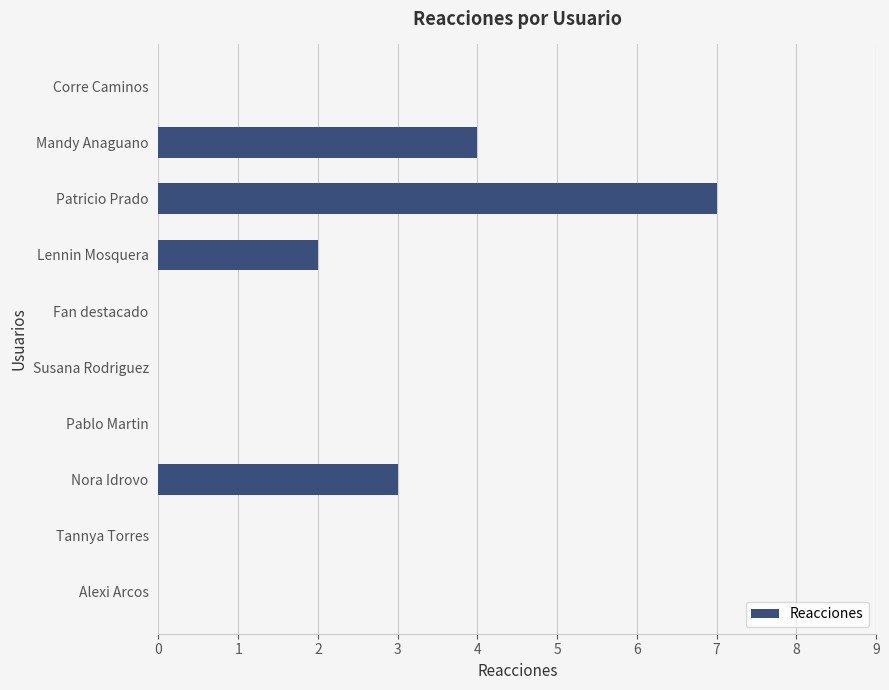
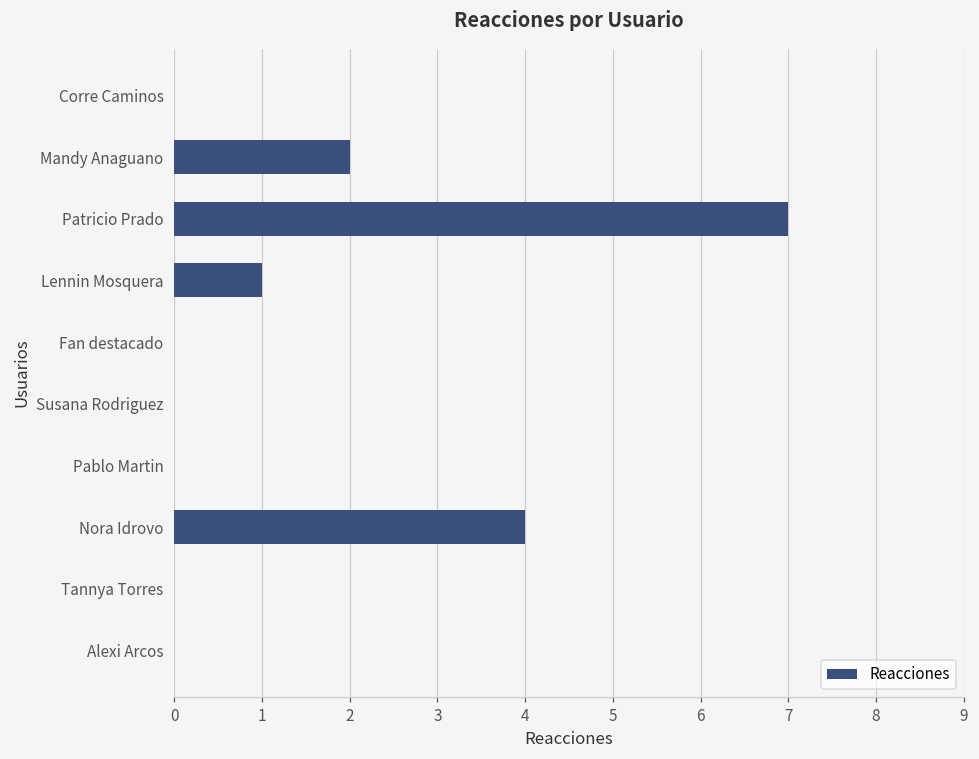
Mandy Anaguano: 4 -> 2
Lennin Mosquera: 2 -> 1
Nora Idrovo: 3 -> 4
